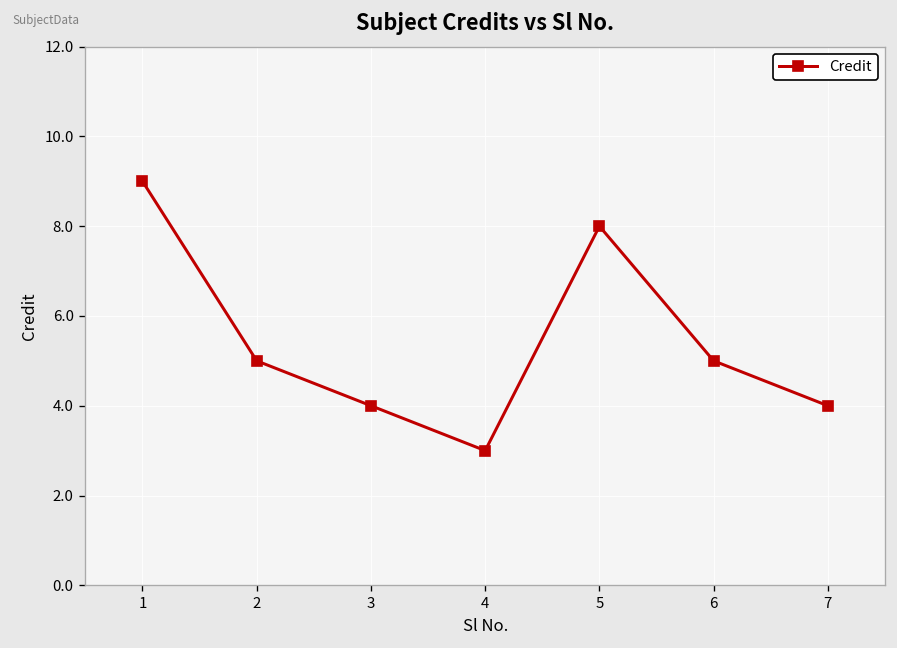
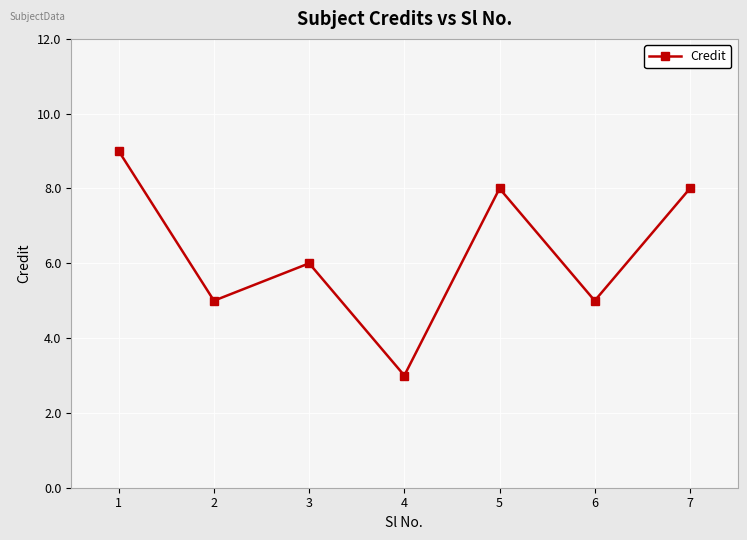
3: 4 -> 6
7: 4 -> 8
